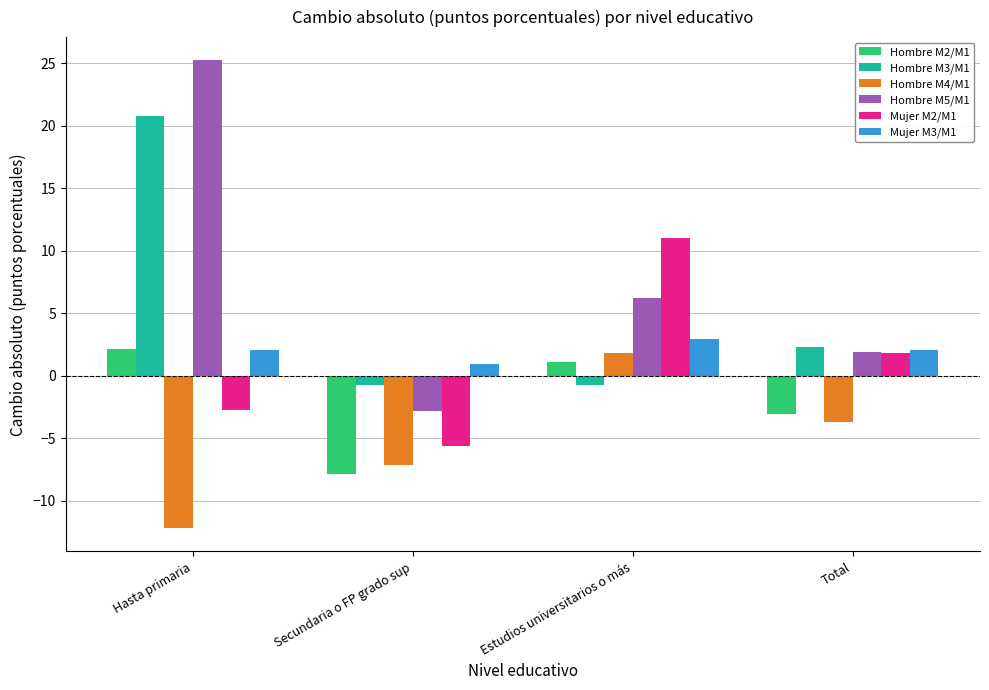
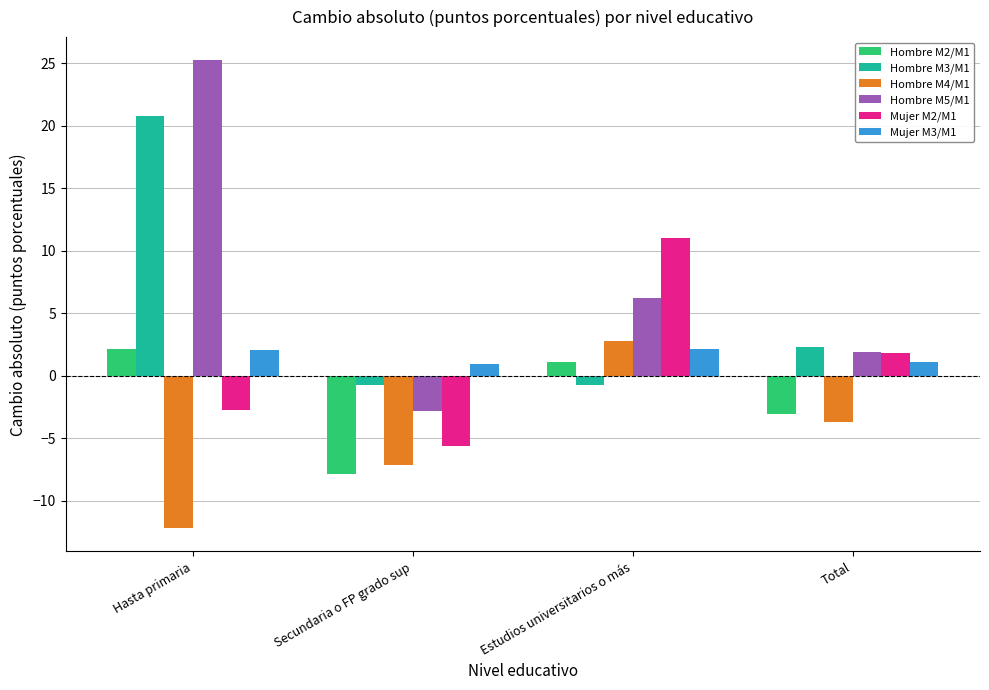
Hombre M4/M1, Estudios universitarios o más: 1.8 -> 2.8
Mujer M3/M1, Estudios universitarios o más: 2.9 -> 2.2
Mujer M3/M1, Total: 2.1 -> 1.1
